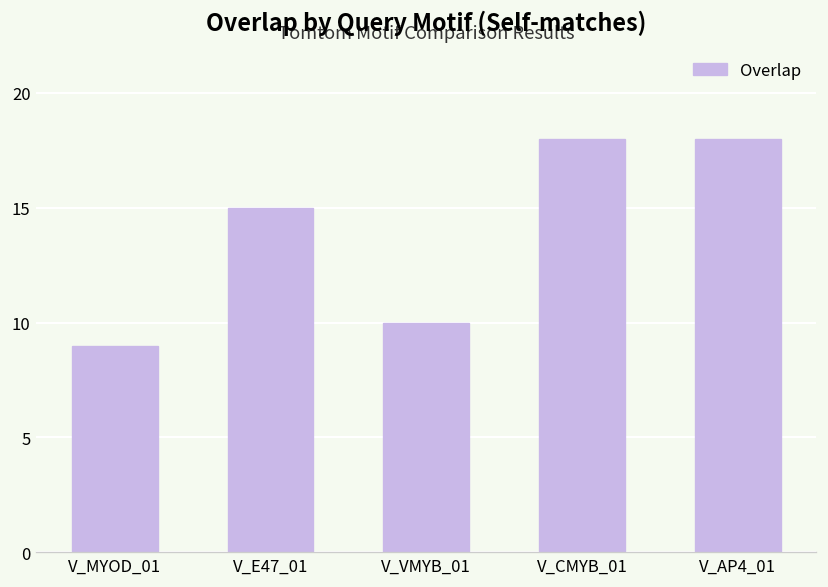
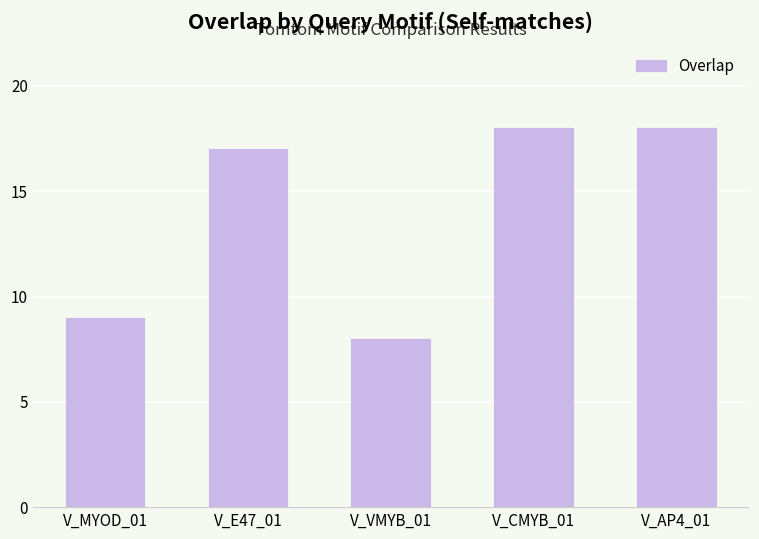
V_E47_01: 15 -> 17
V_VMYB_01: 10 -> 8
